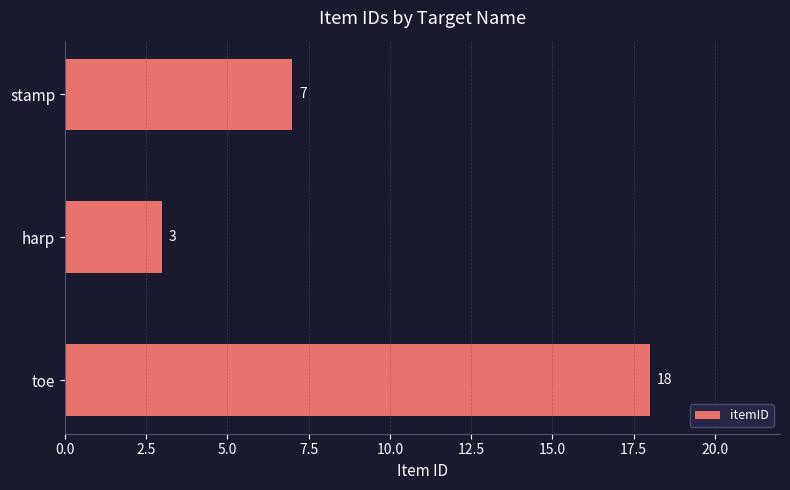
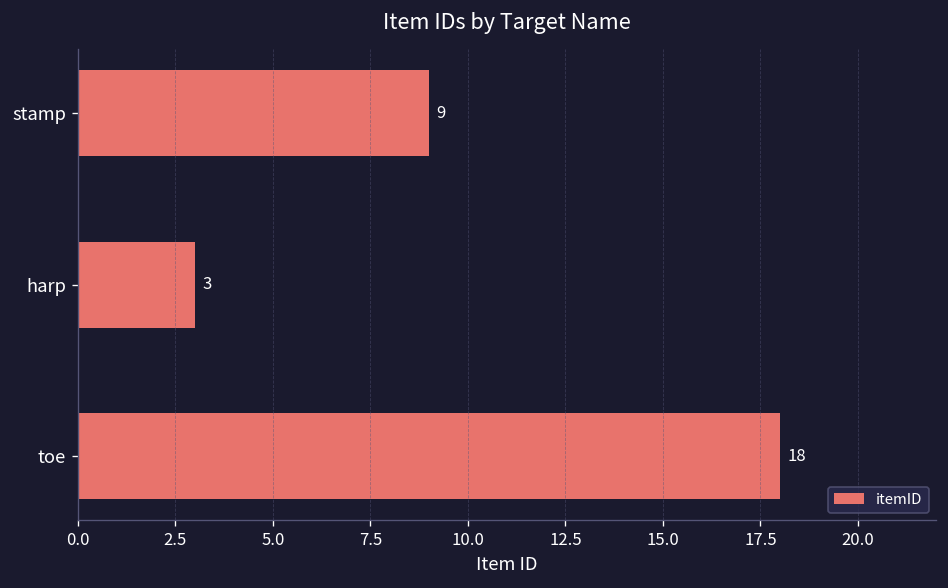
stamp: 7 -> 9
